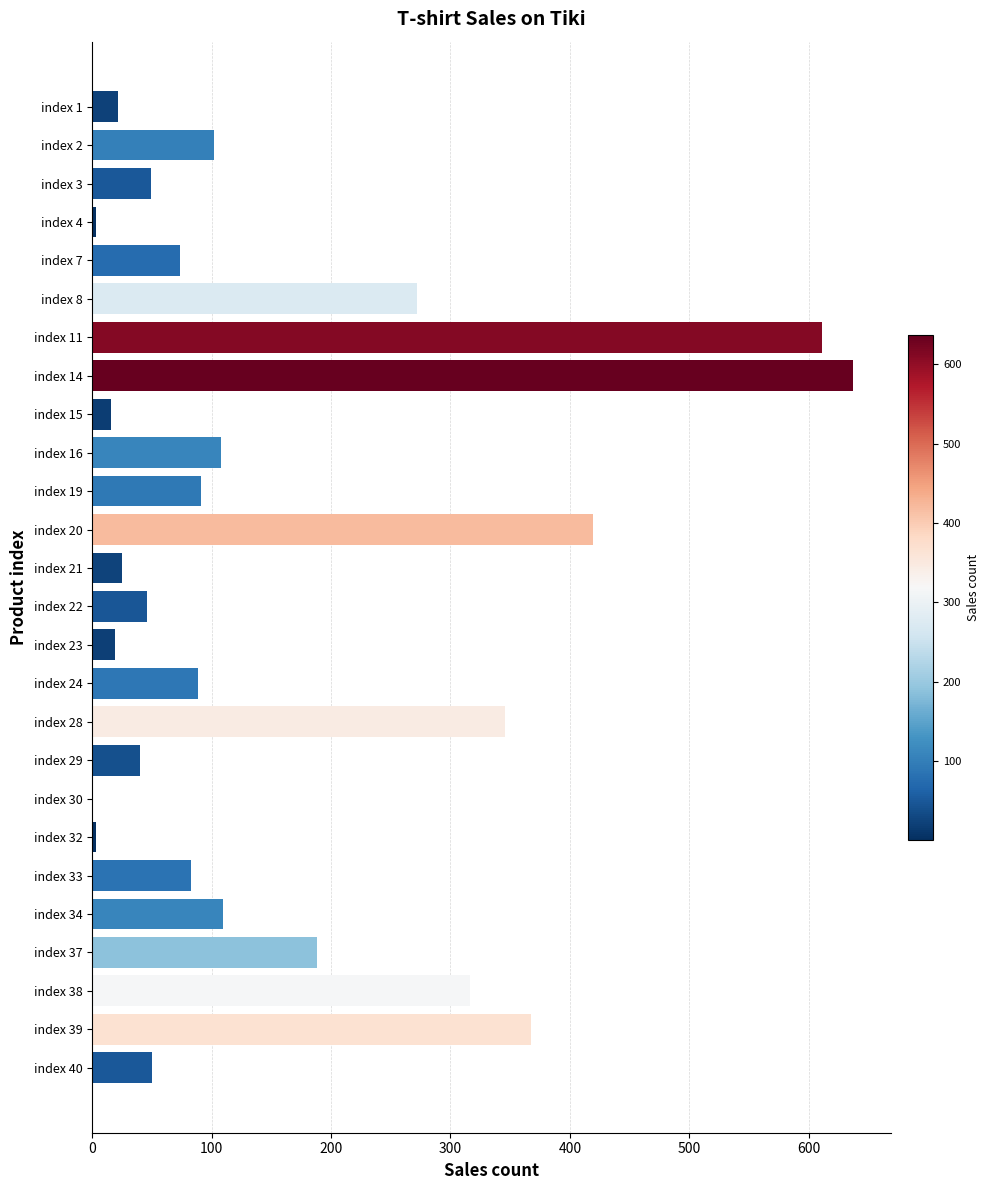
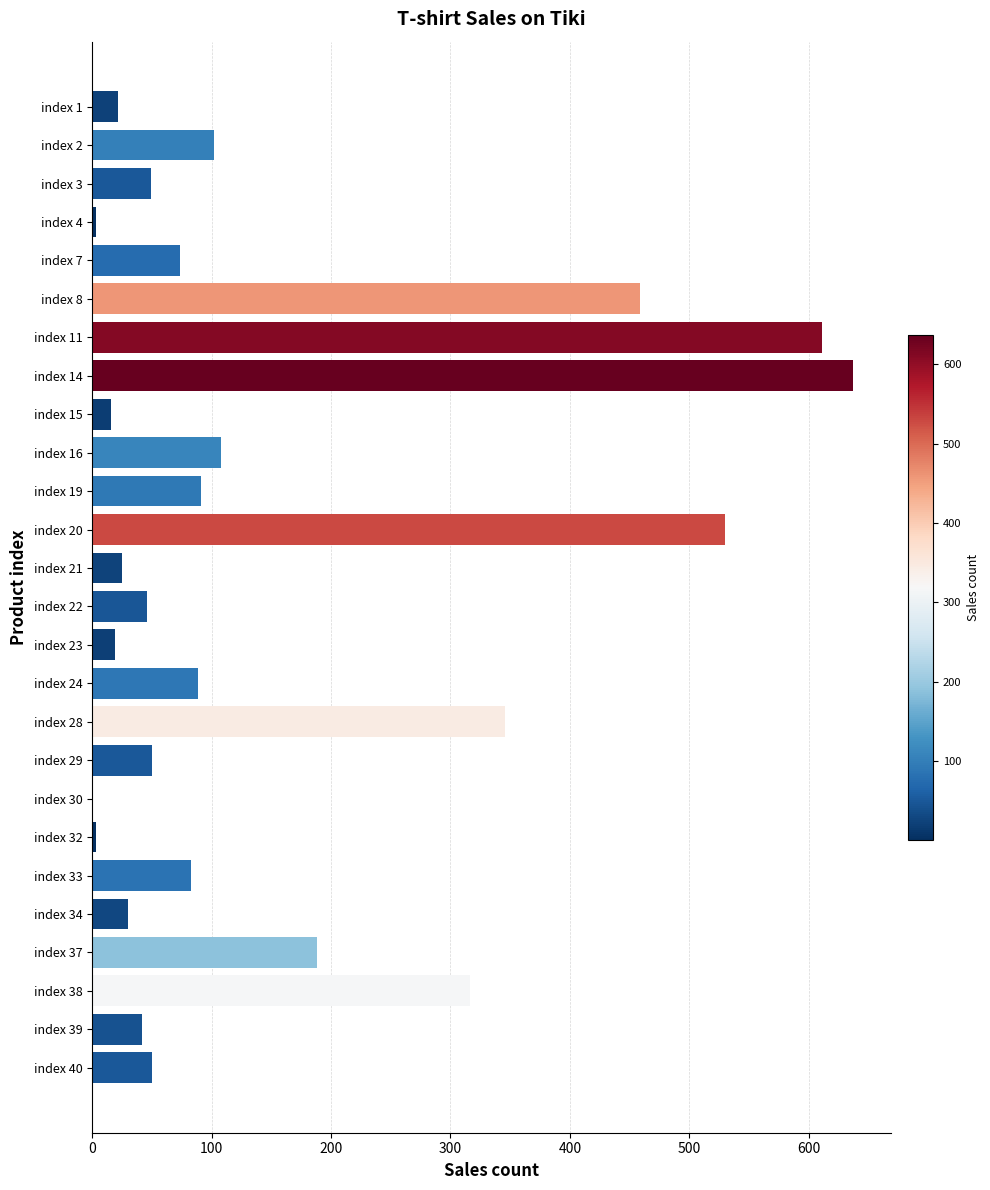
index 8: 272 -> 459
index 20: 419 -> 530
index 29: 40 -> 50
index 34: 110 -> 30
index 39: 367 -> 42
